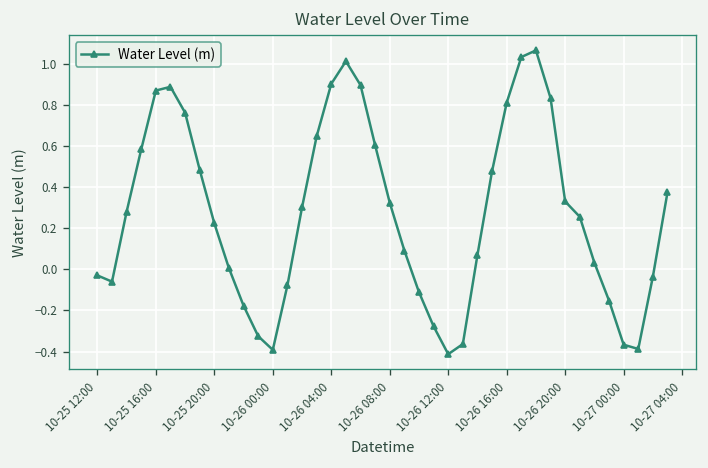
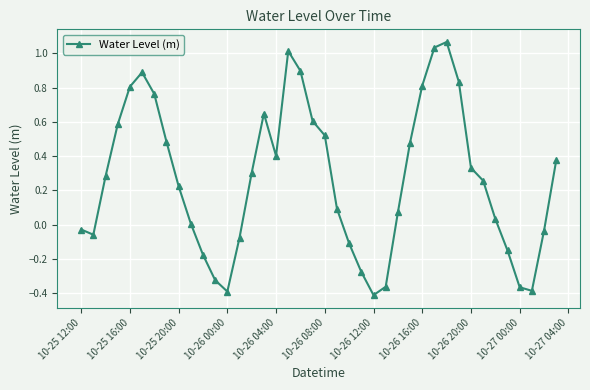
10-25 16:00: 0.87 -> 0.81
10-26 04:00: 0.90 -> 0.40
10-26 08:00: 0.33 -> 0.52
